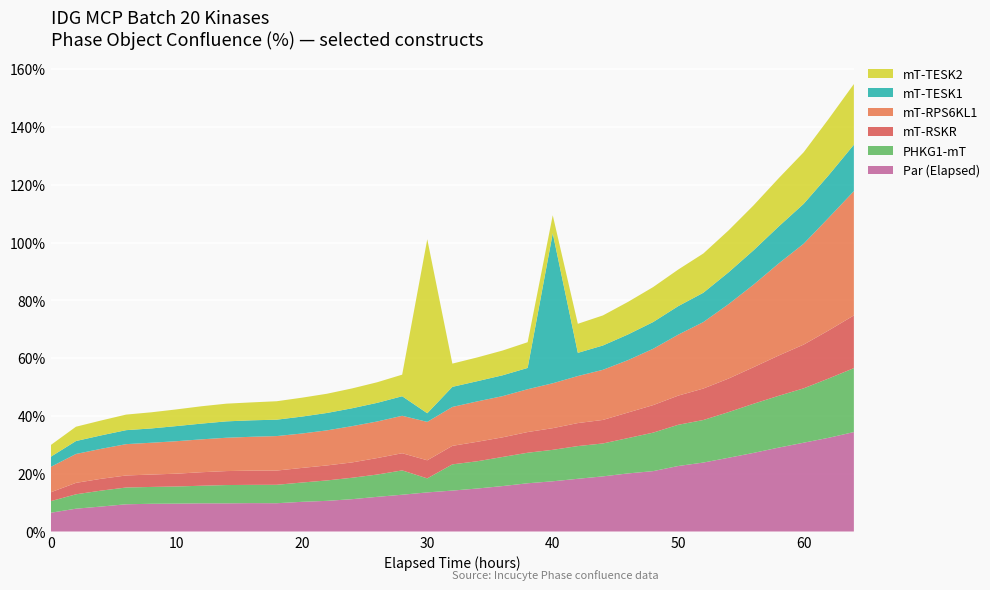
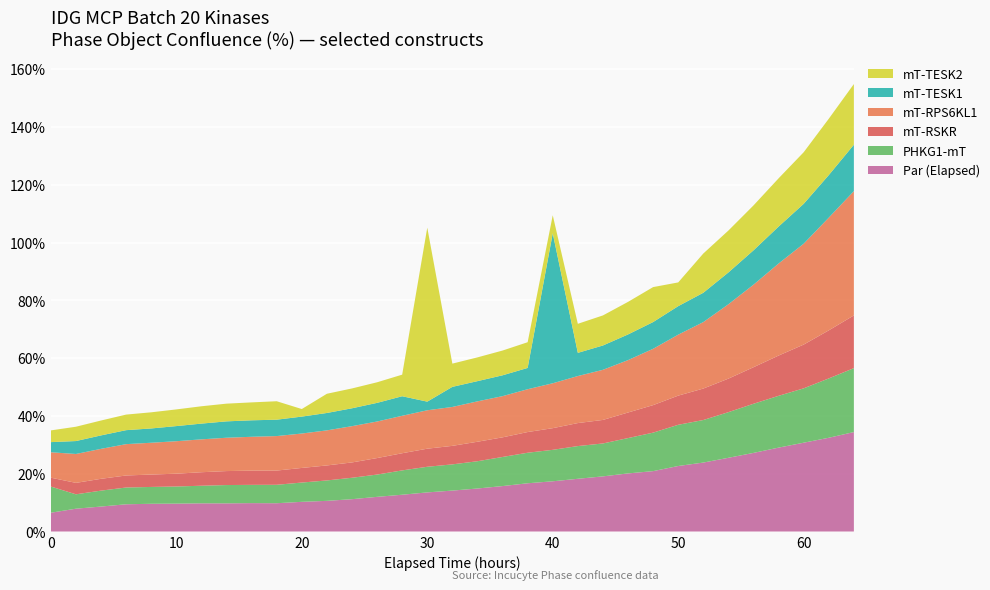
PHKG1-mT, 0: 4% -> 9%
mT-TESK2, 20: 7% -> 3%
PHKG1-mT, 30: 5% -> 9%
mT-TESK2, 50: 13% -> 8%
